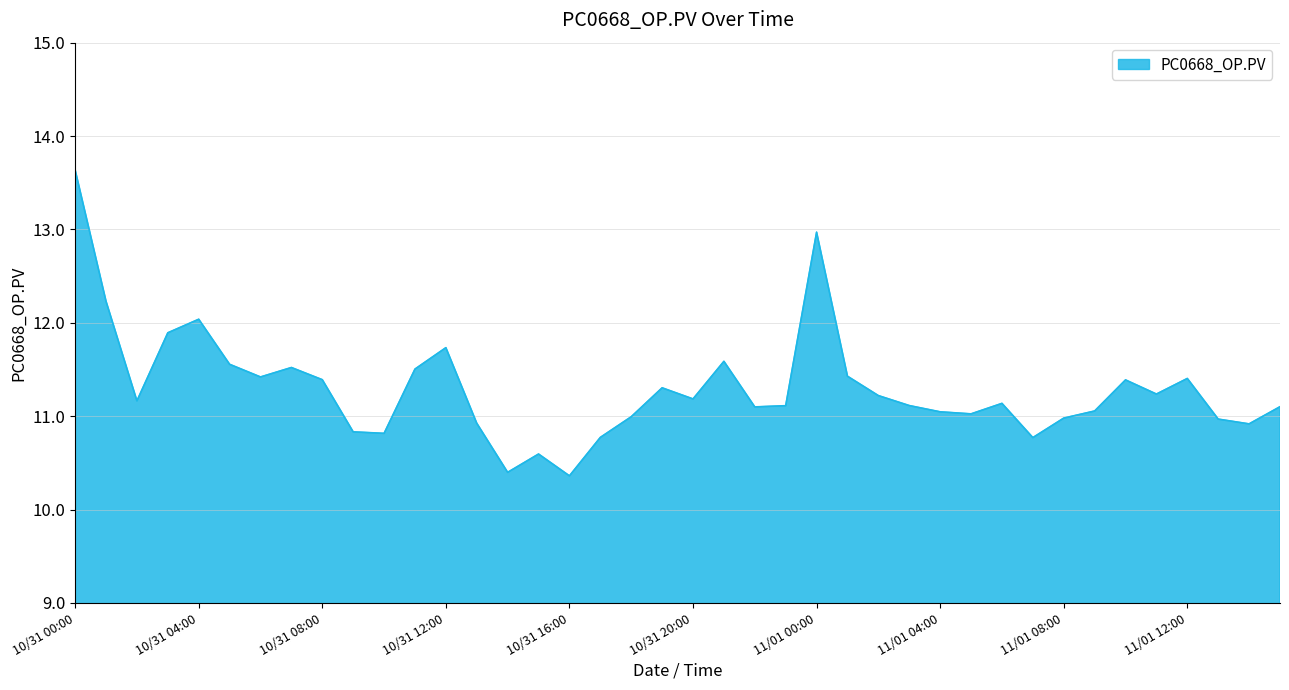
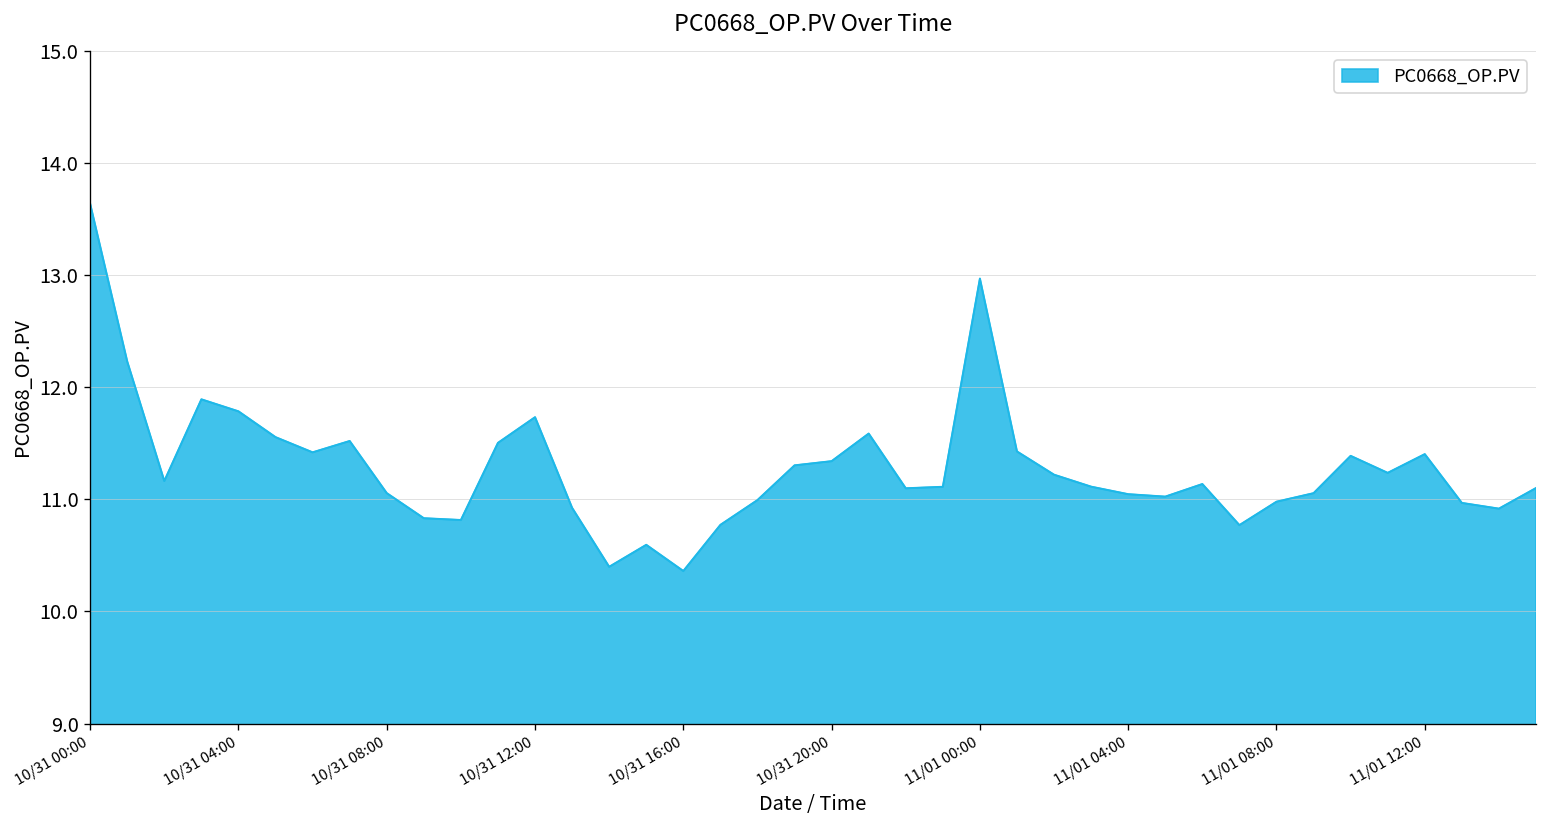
10/31 04:00: 12.0 -> 11.8
10/31 08:00: 11.4 -> 11.1
10/31 20:00: 11.2 -> 11.3
